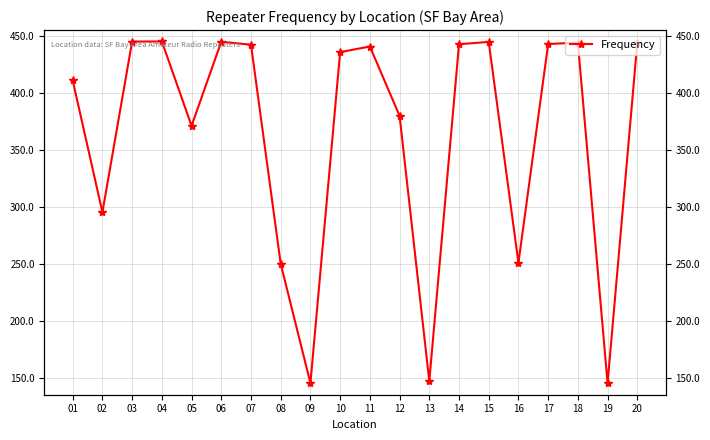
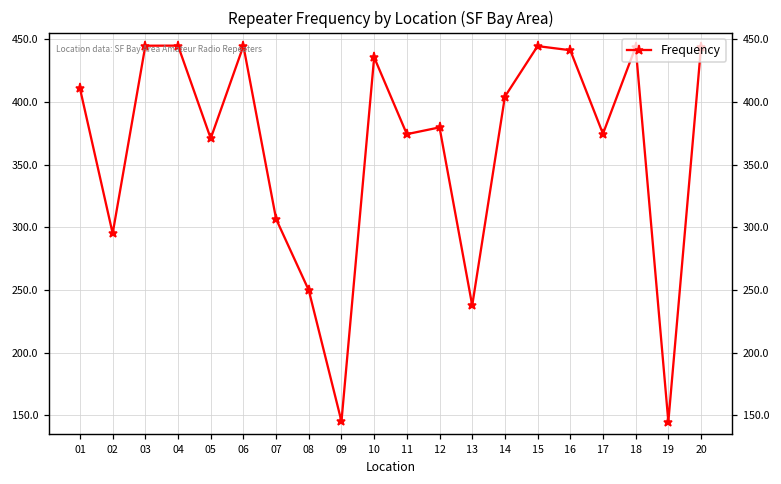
07: 442 -> 307
11: 441 -> 374
13: 147 -> 238
14: 443 -> 404
16: 251 -> 441
17: 443 -> 375
